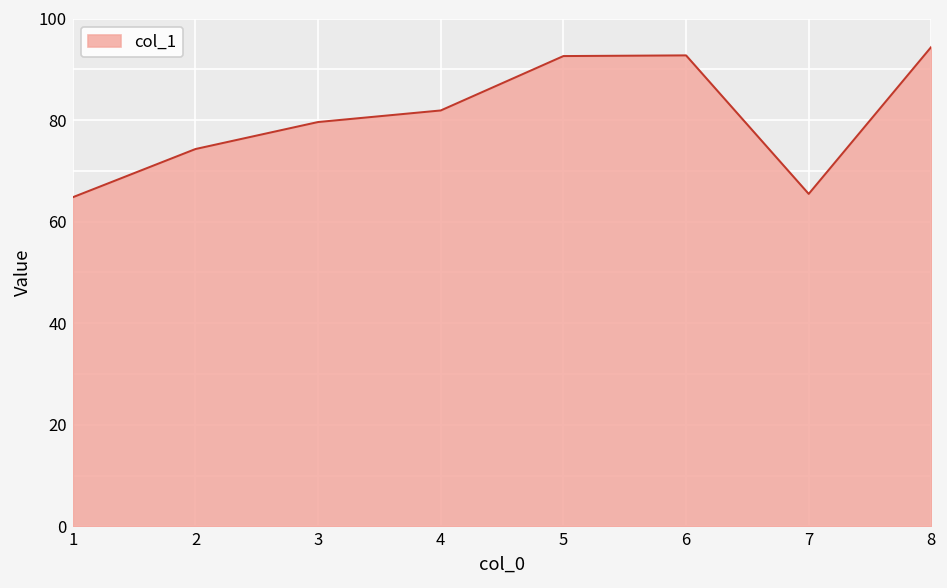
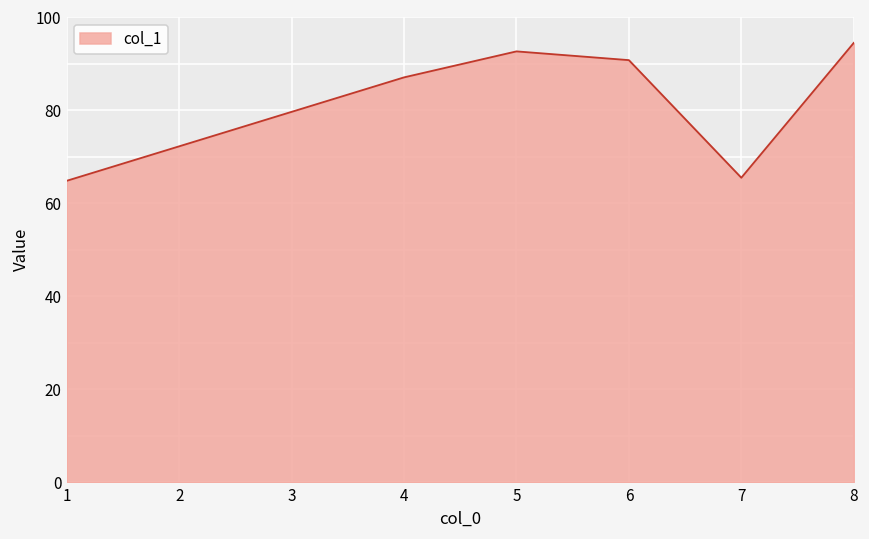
2: 74 -> 72
4: 82 -> 87
6: 93 -> 91
